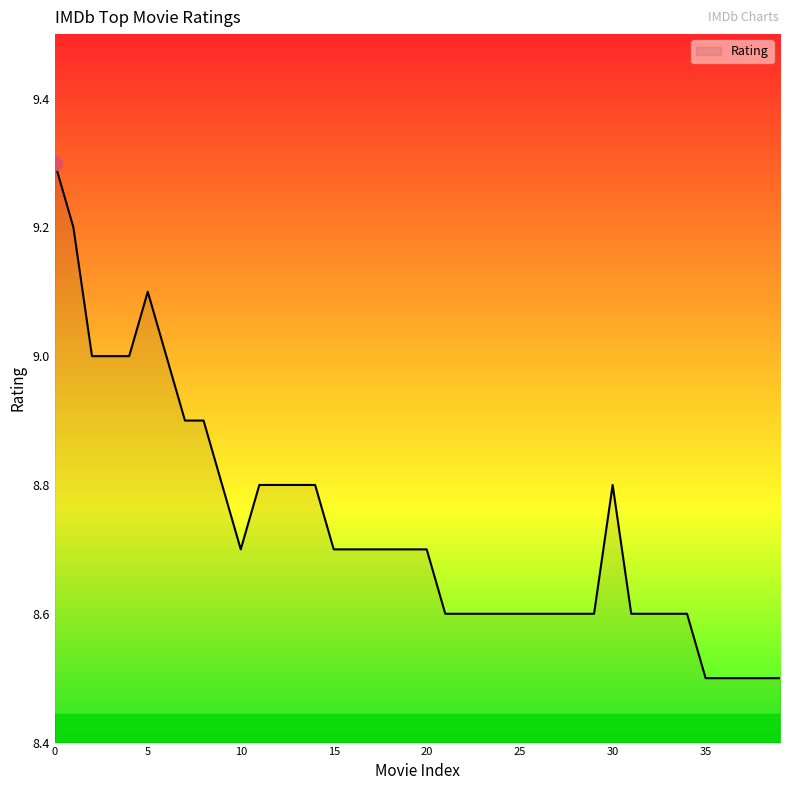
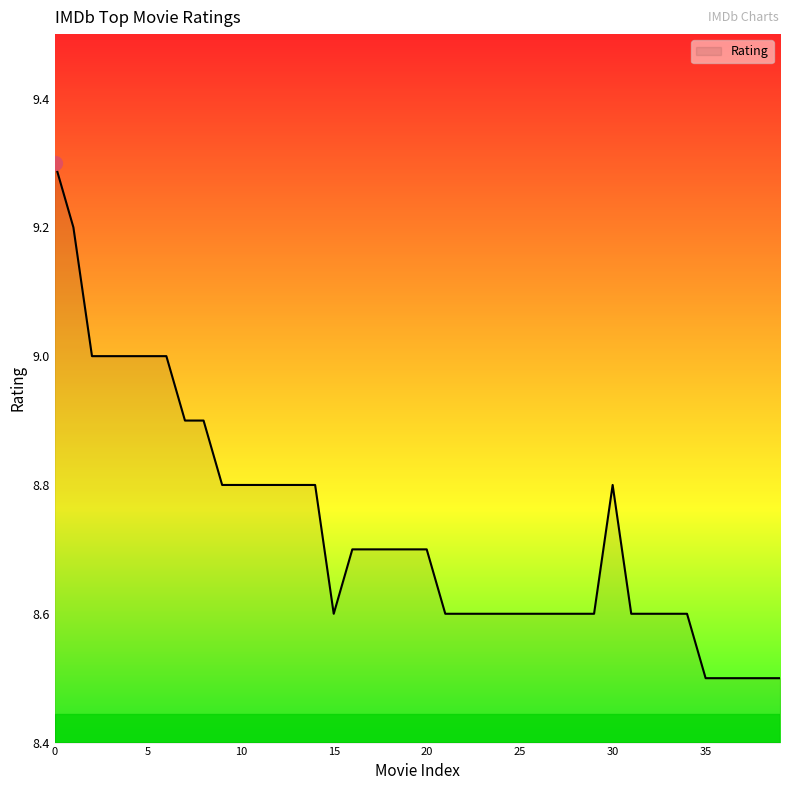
Rating, 5: 9.1 -> 9.0
Rating, 10: 8.7 -> 8.8
Rating, 15: 8.7 -> 8.6
